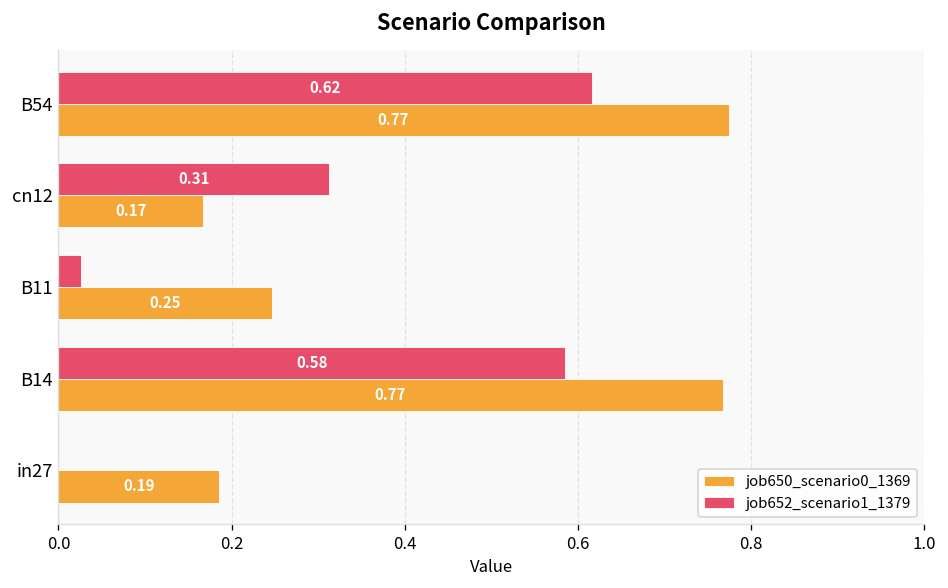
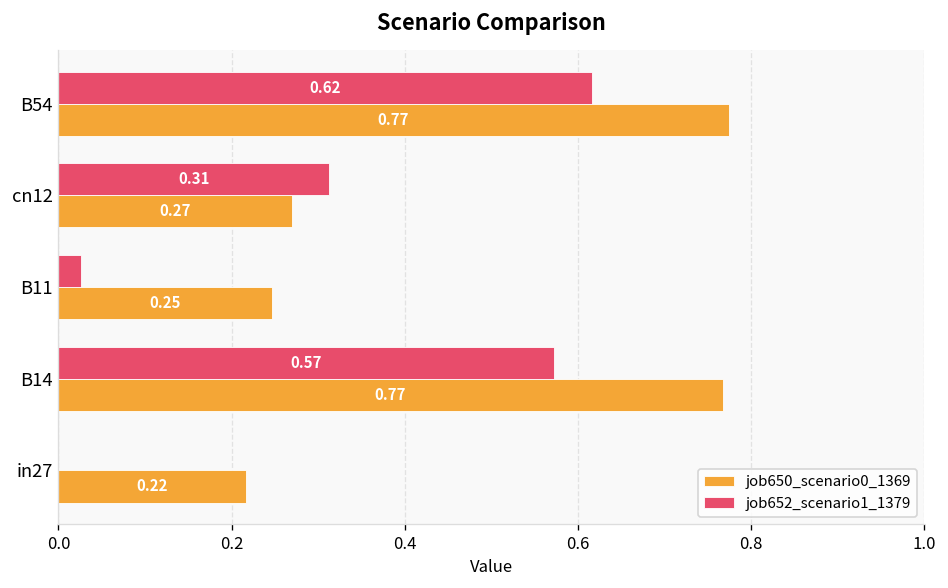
job650_scenario0_1369, cn12: 0.17 -> 0.27
job652_scenario1_1379, B14: 0.58 -> 0.57
job650_scenario0_1369, in27: 0.19 -> 0.22
